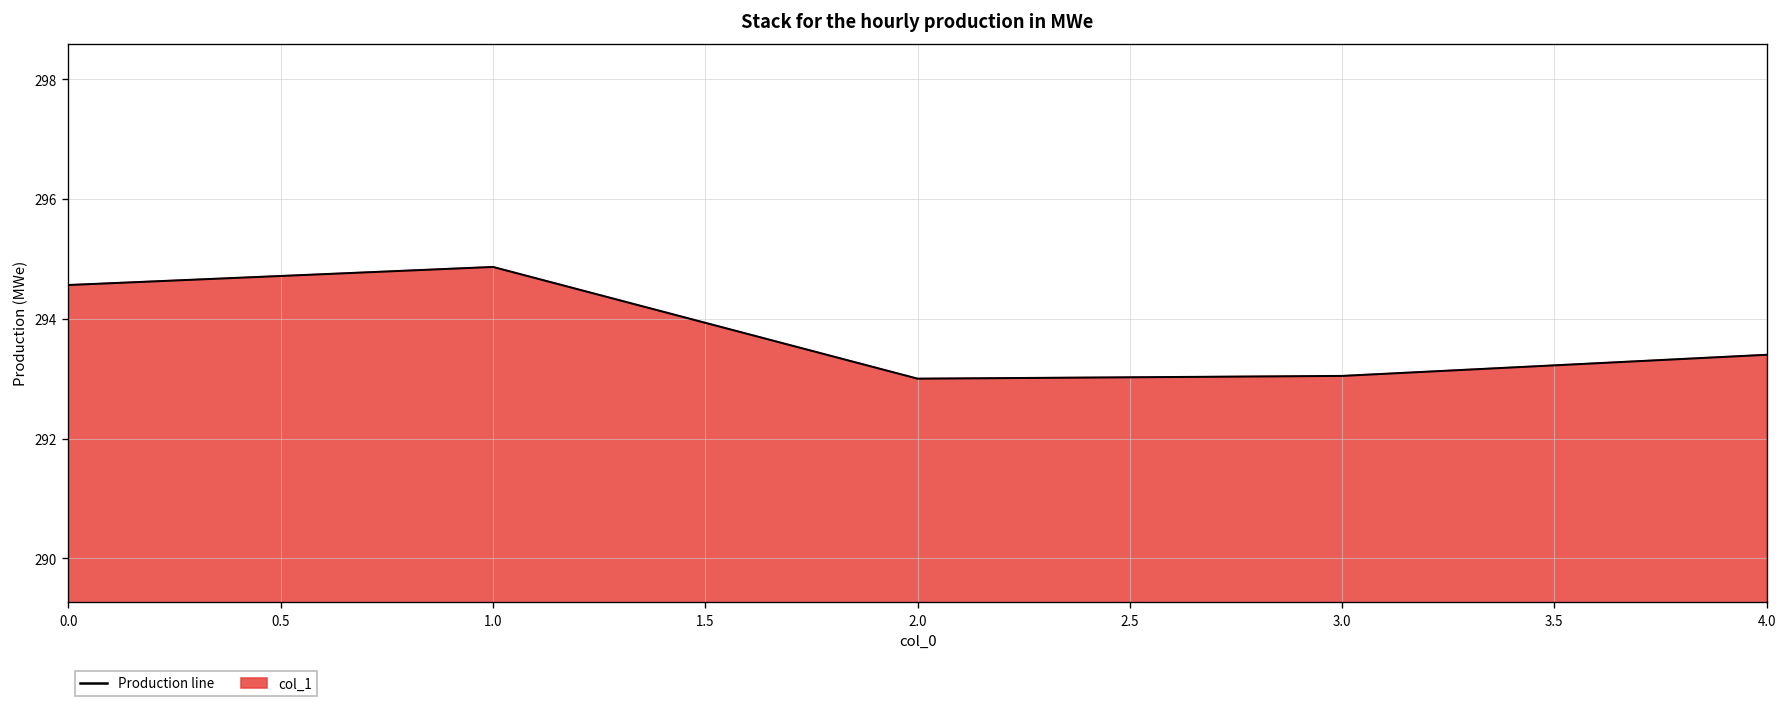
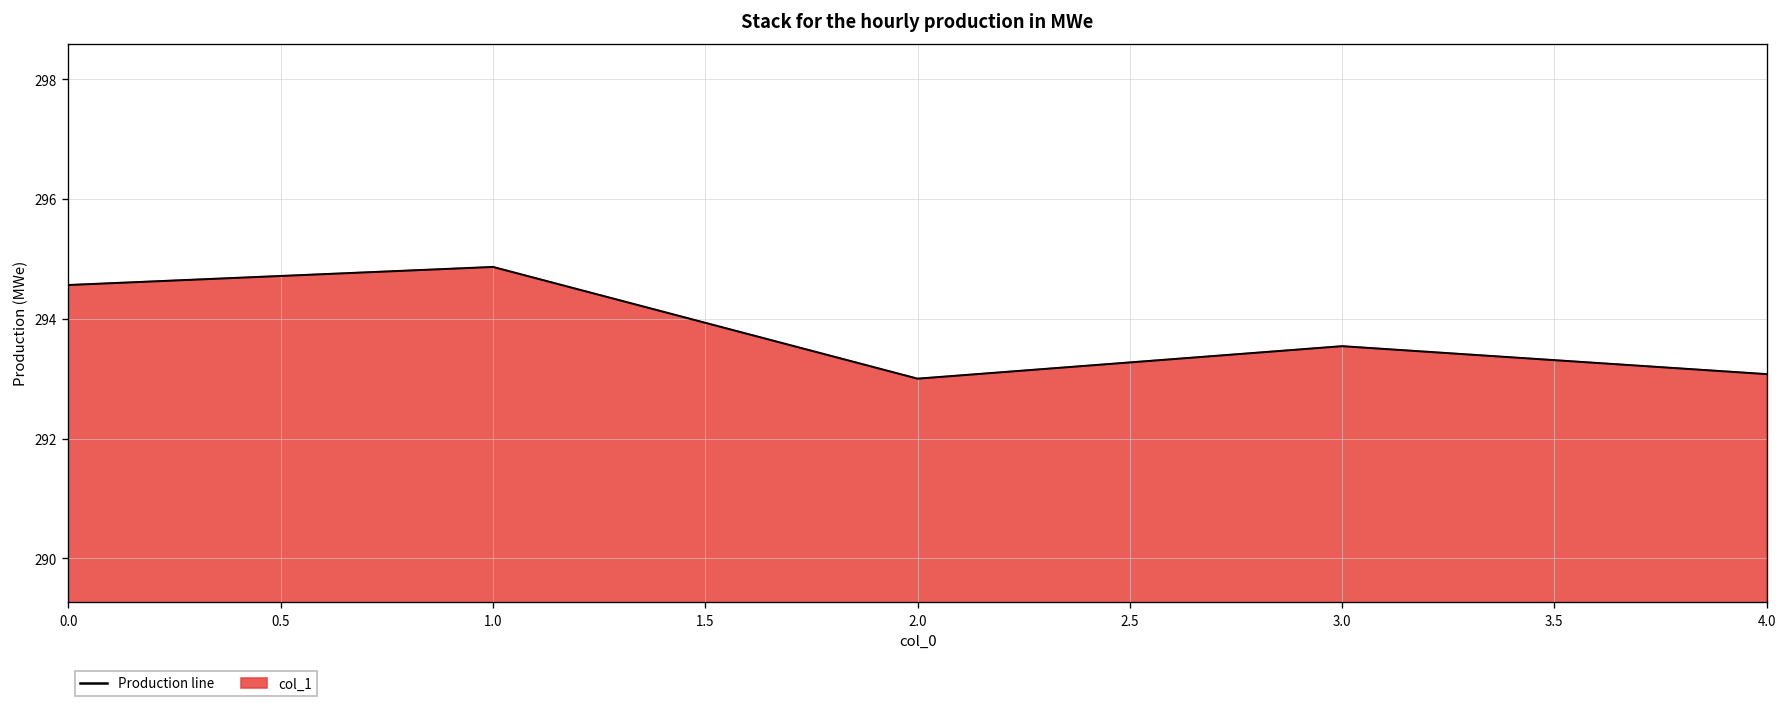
3.0: 293.0 -> 293.5
4.0: 293.4 -> 293.1
